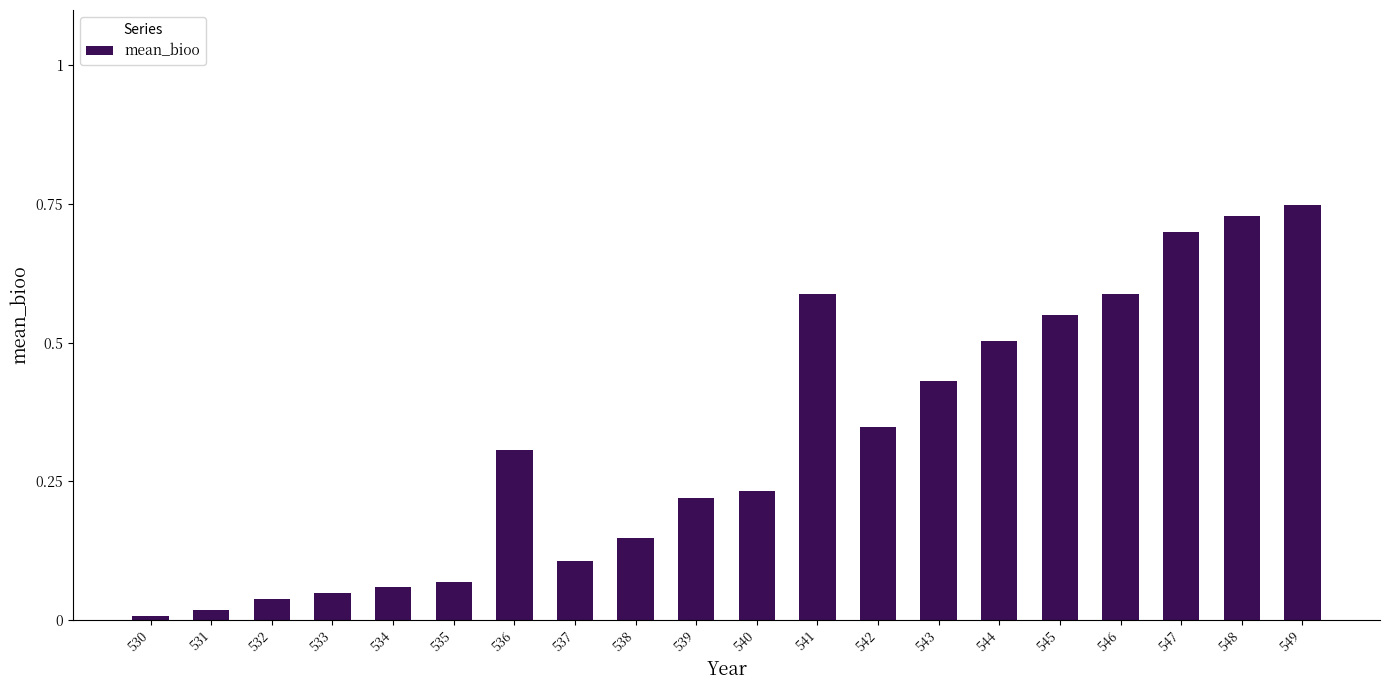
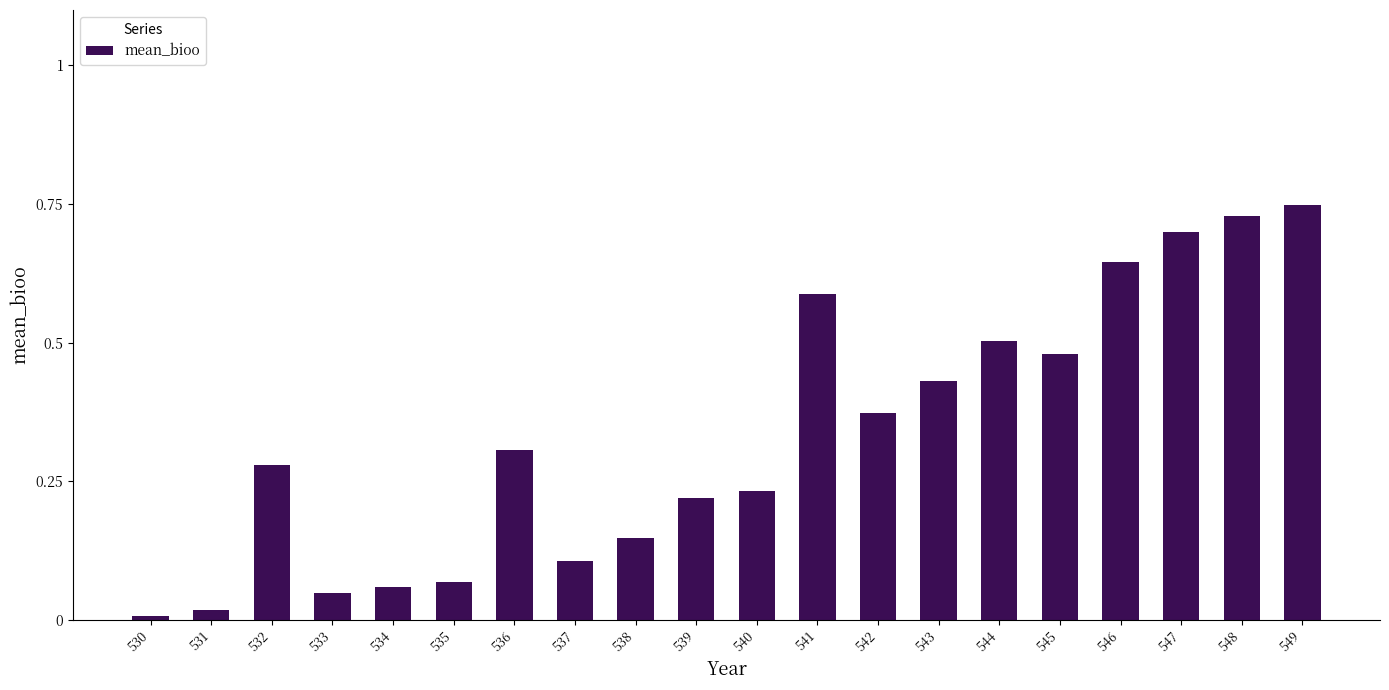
532: 0.04 -> 0.28
542: 0.35 -> 0.37
545: 0.55 -> 0.48
546: 0.59 -> 0.65
